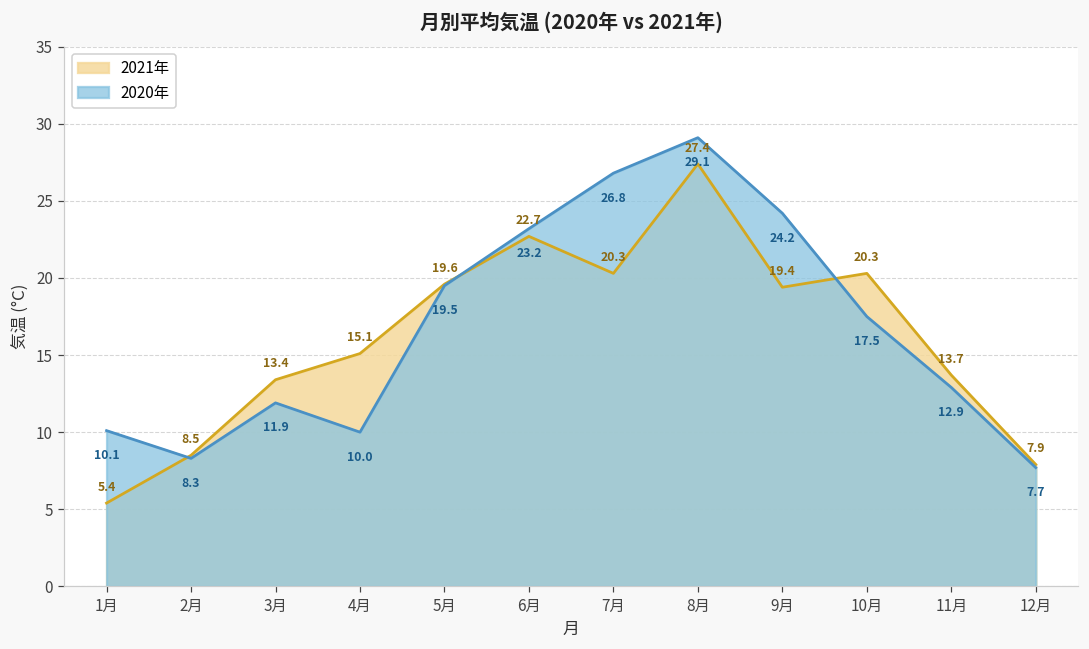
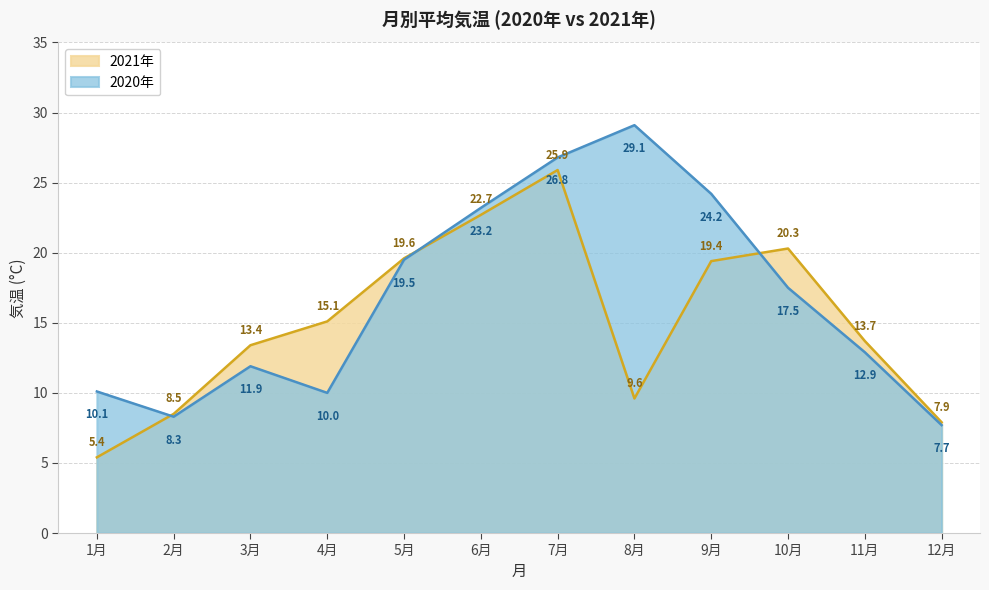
2021年, 7月: 20.3 -> 25.9
2021年, 8月: 27.4 -> 9.6
